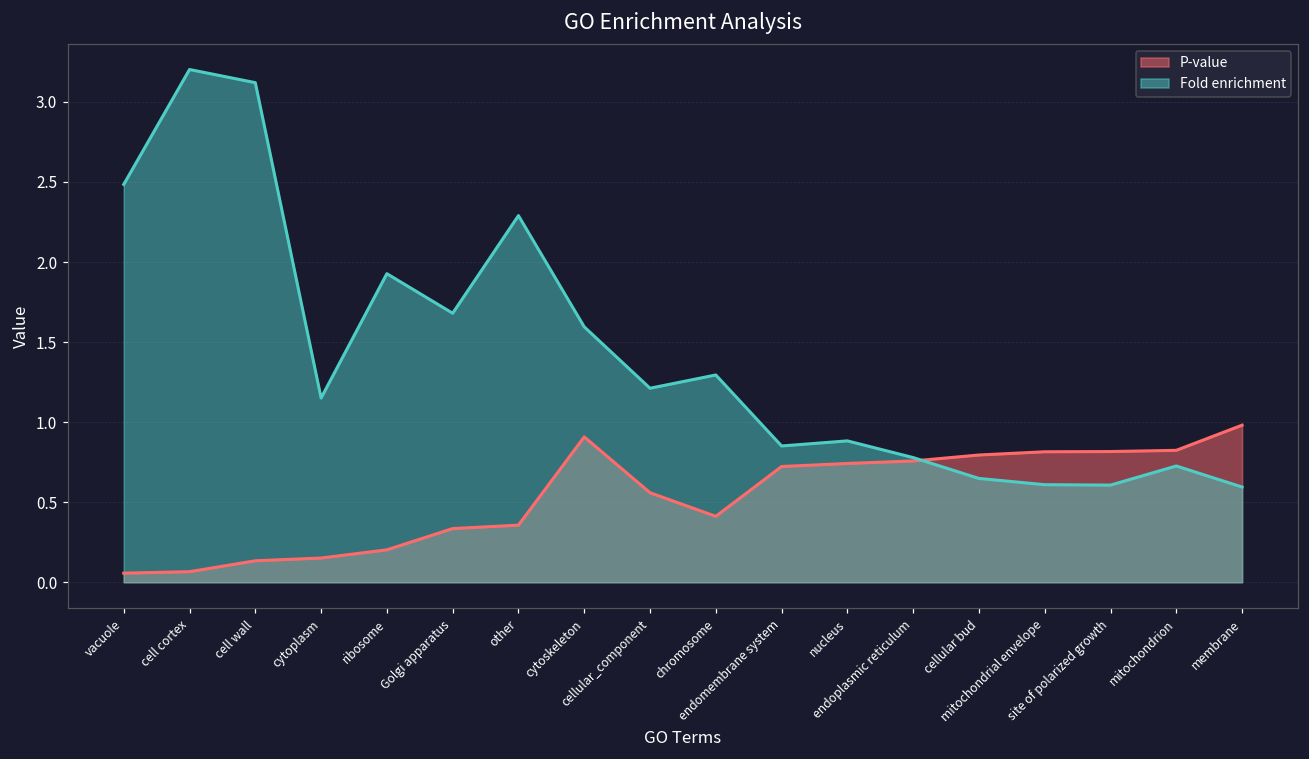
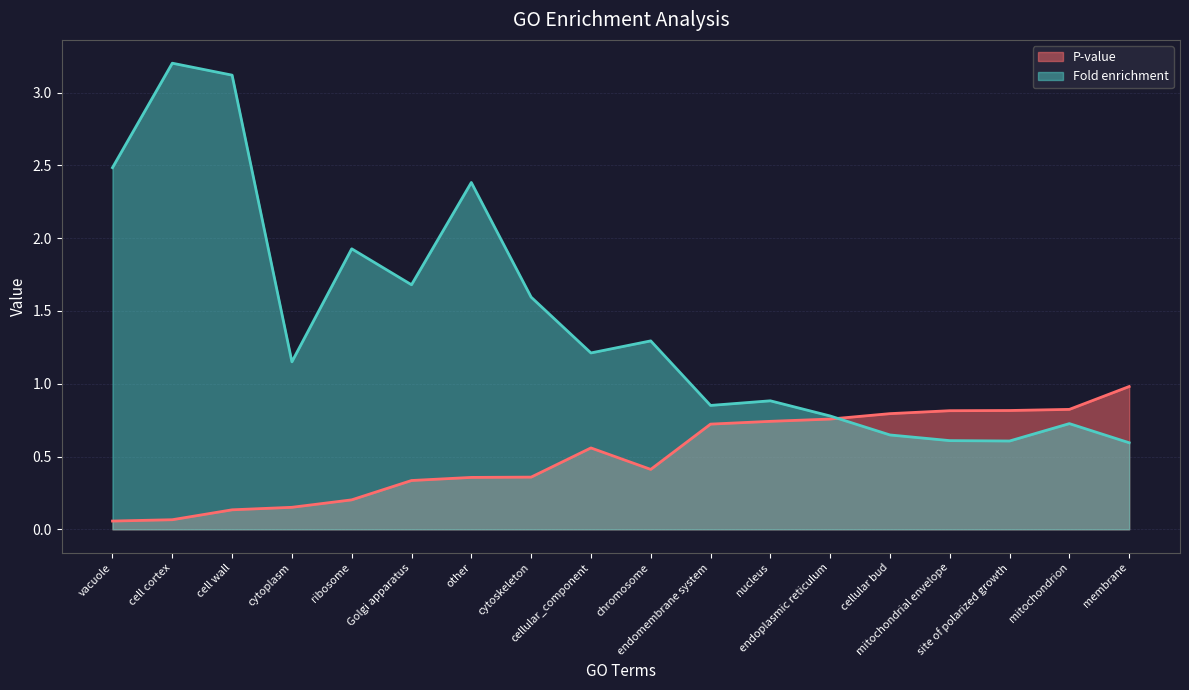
Fold enrichment, other: 2.29 -> 2.38
P-value, cytoskeleton: 0.91 -> 0.36
